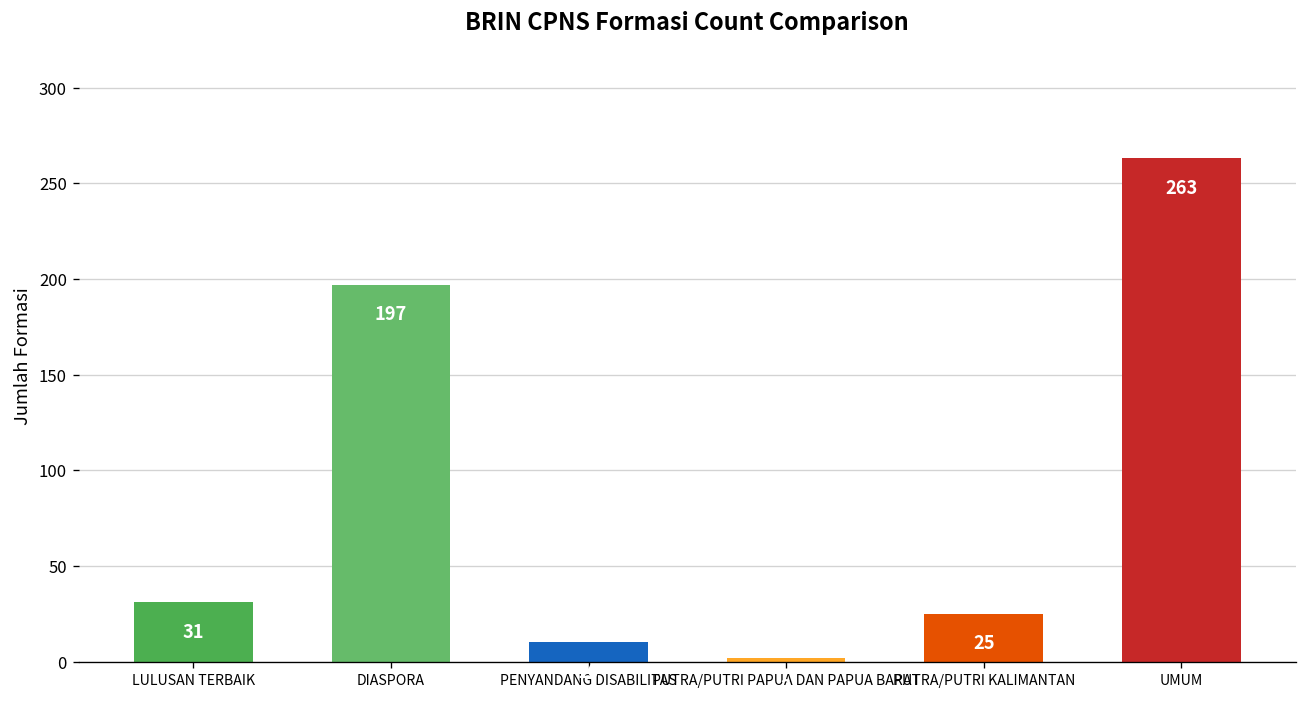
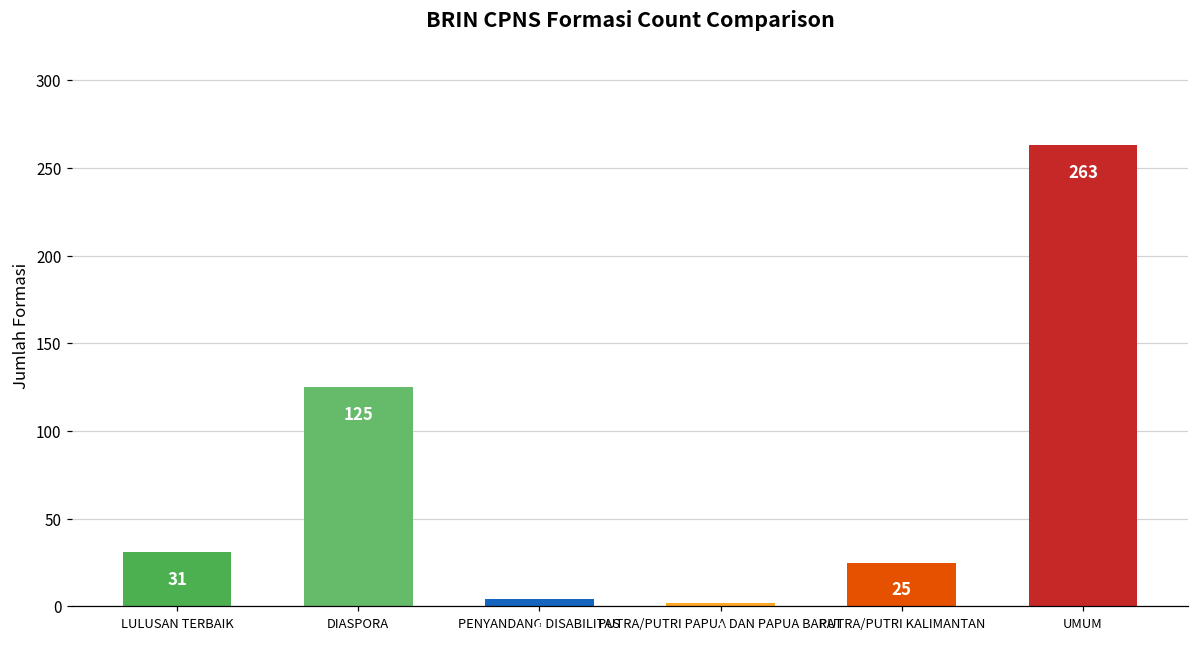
DIASPORA: 197 -> 125
PENYANDANG DISABILITAS: 10 -> 4
